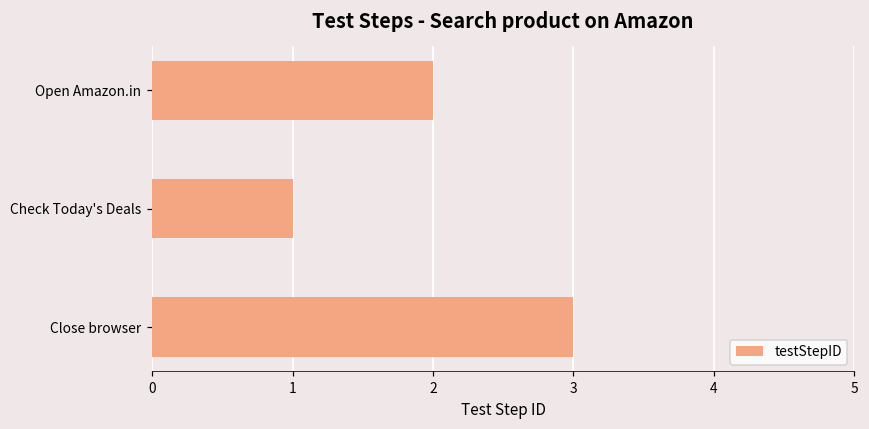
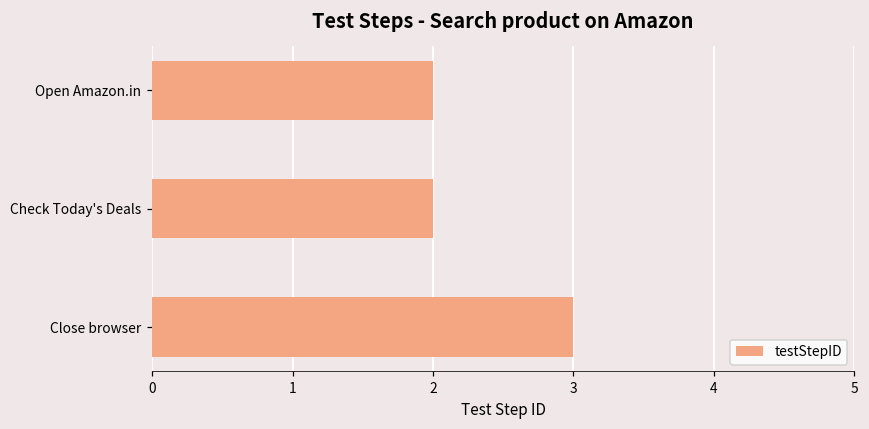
Check Today's Deals: 1 -> 2
